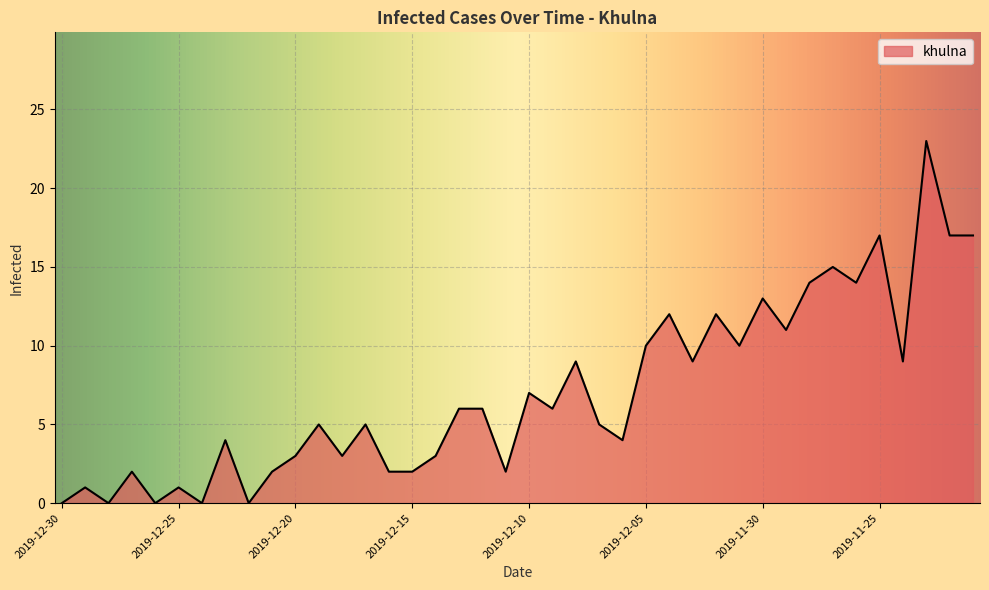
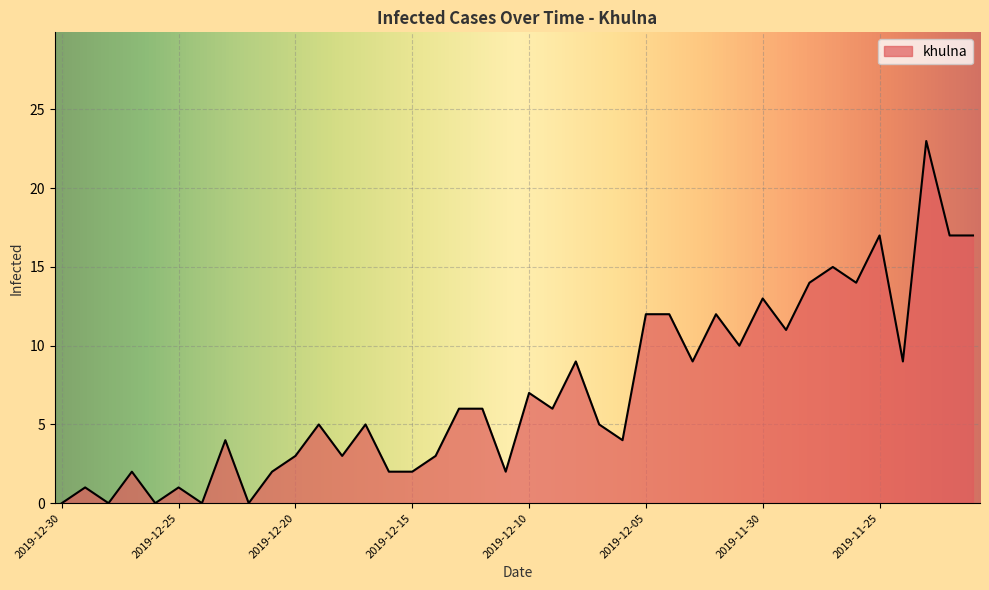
2019-12-05: 10 -> 12
